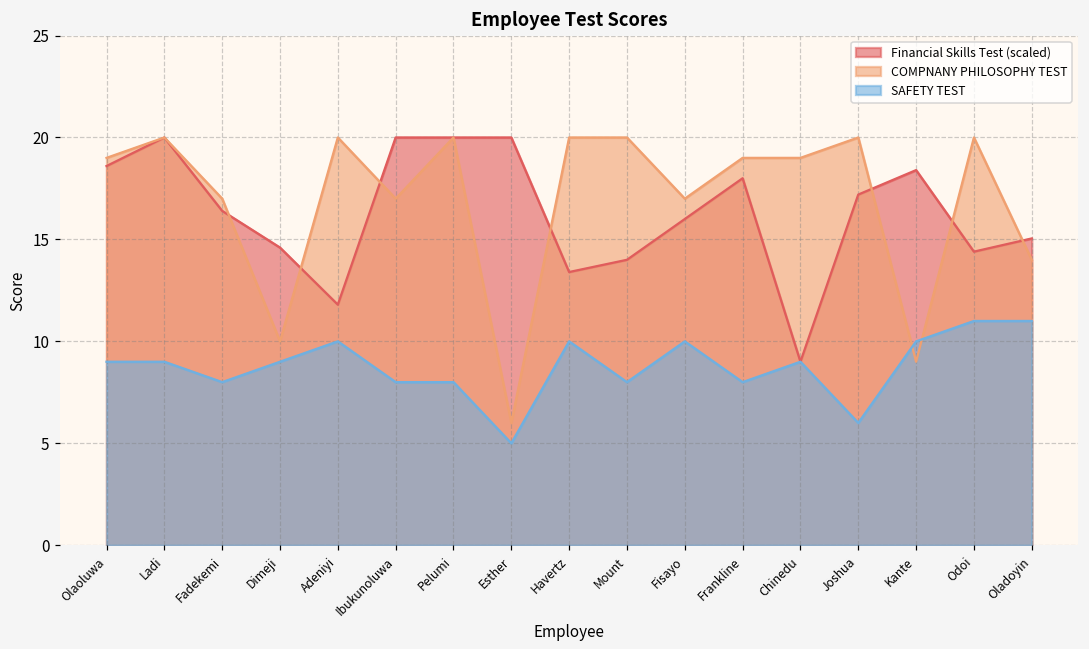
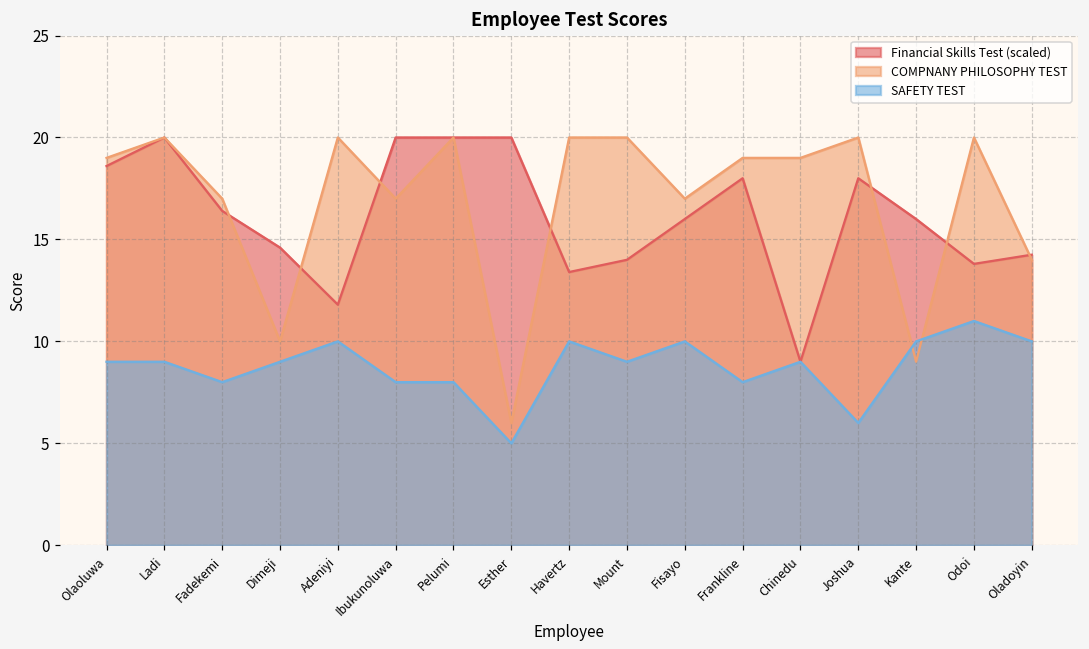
SAFETY TEST, Mount: 8 -> 9
Financial Skills Test (scaled), Joshua: 17.2 -> 18.0
Financial Skills Test (scaled), Kante: 18.4 -> 16.0
Financial Skills Test (scaled), Odoi: 14.4 -> 13.8
Financial Skills Test (scaled), Oladoyin: 15.0 -> 14.3
SAFETY TEST, Oladoyin: 11 -> 10
